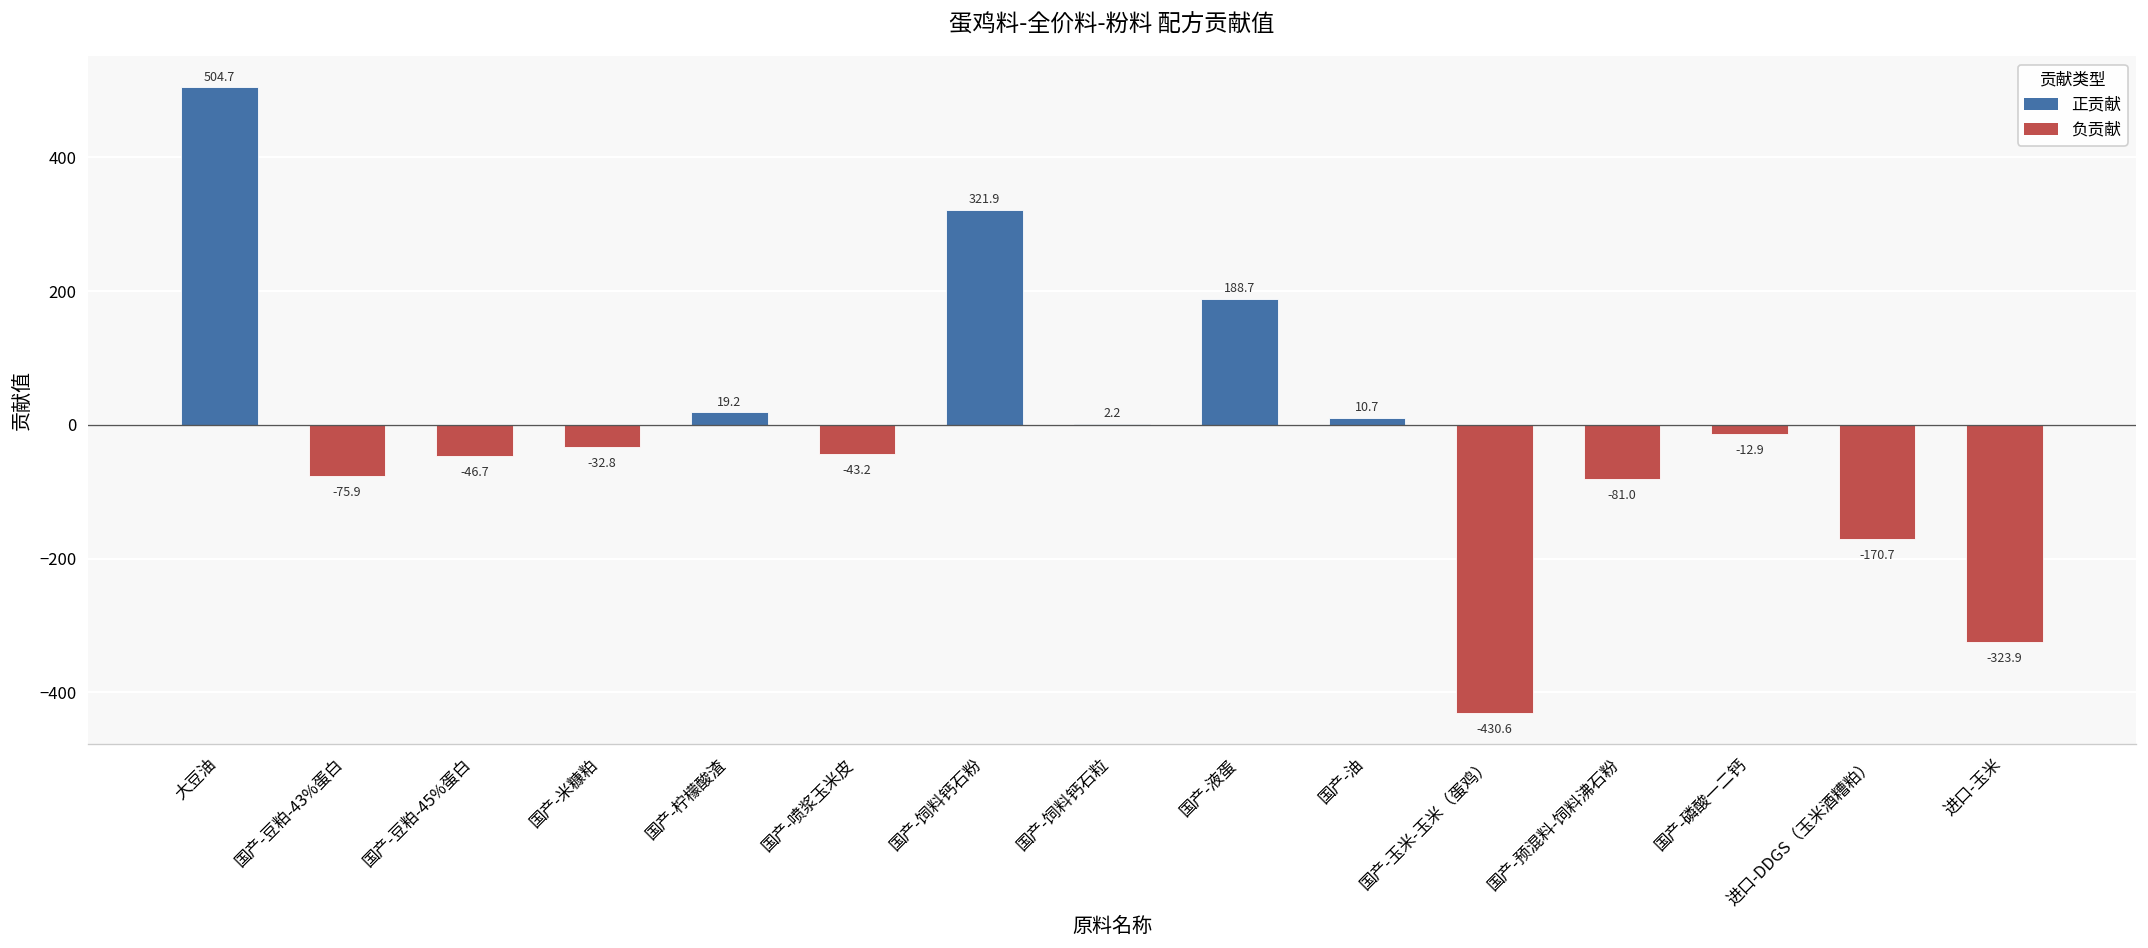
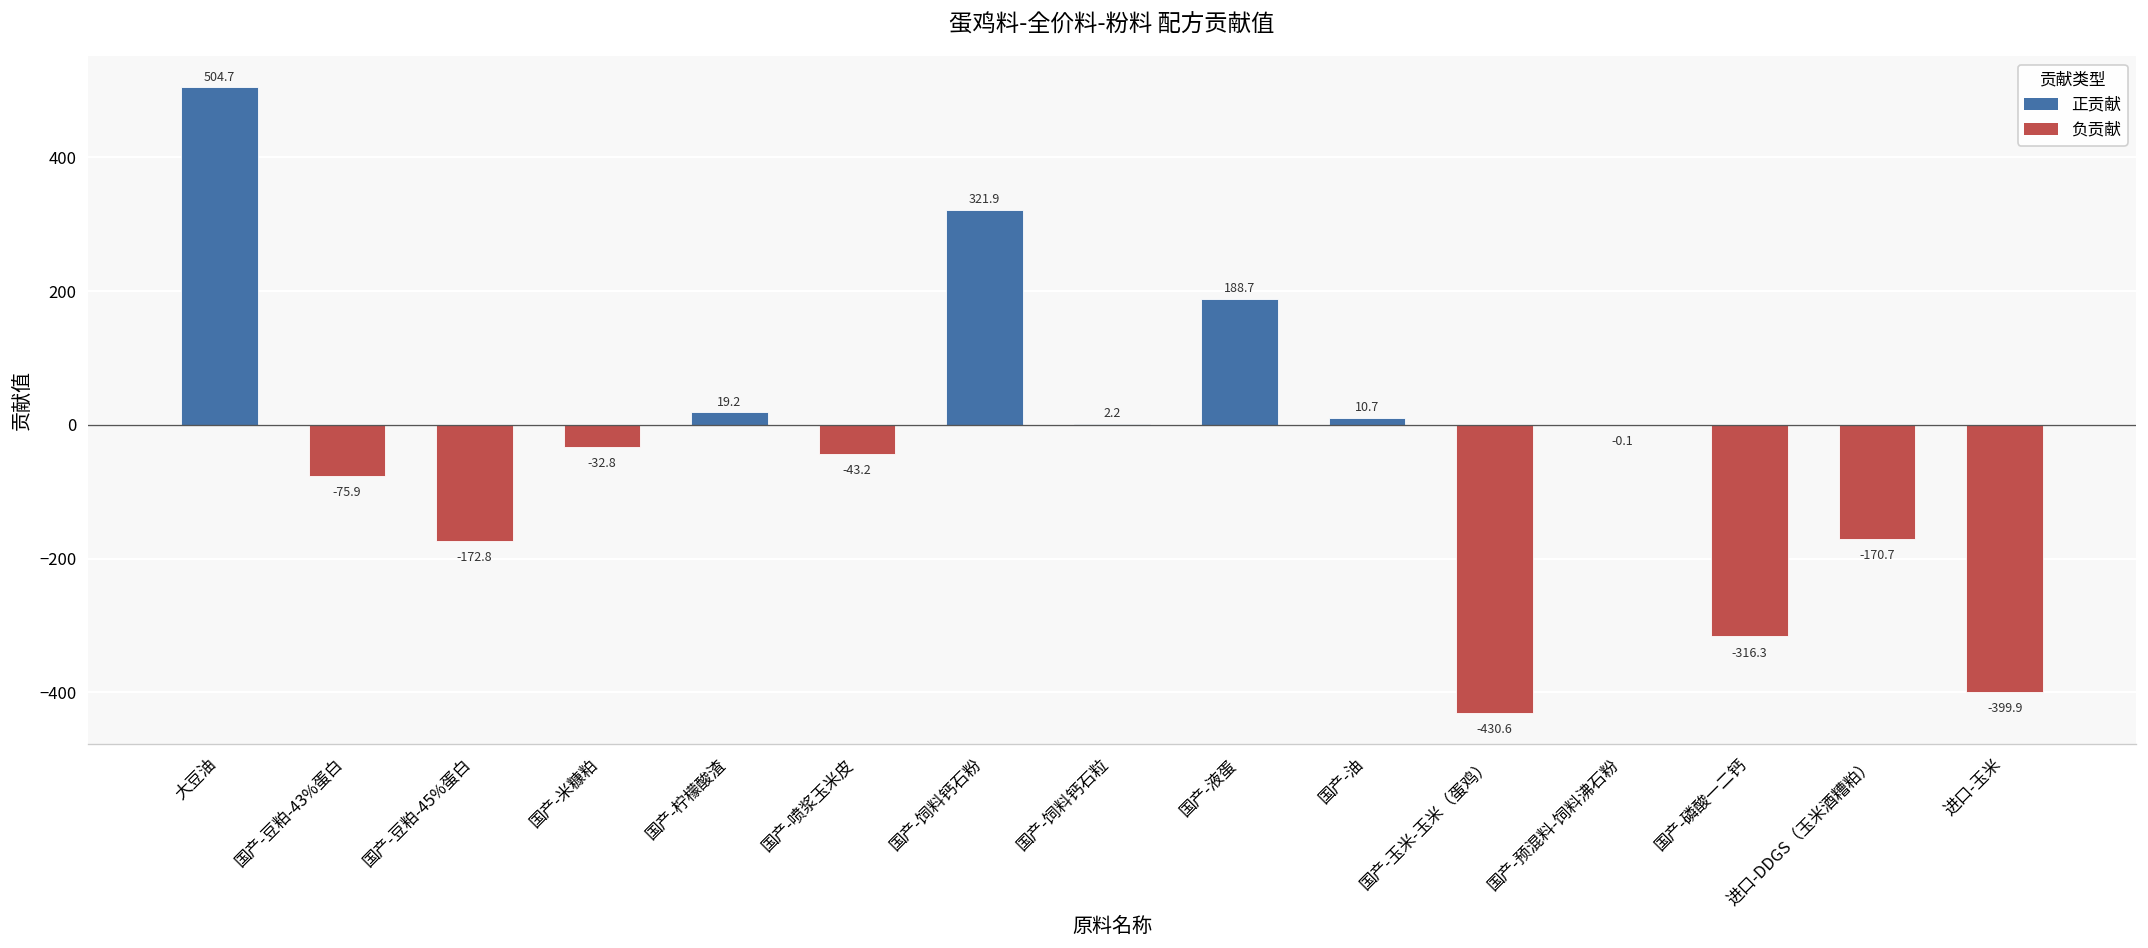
国产-豆粕-45%蛋白: -46.7 -> -172.8
国产-预混料-饲料沸石粉: -81.0 -> -0.1
国产-磷酸一二钙: -12.9 -> -316.3
进口-玉米: -323.9 -> -399.9
